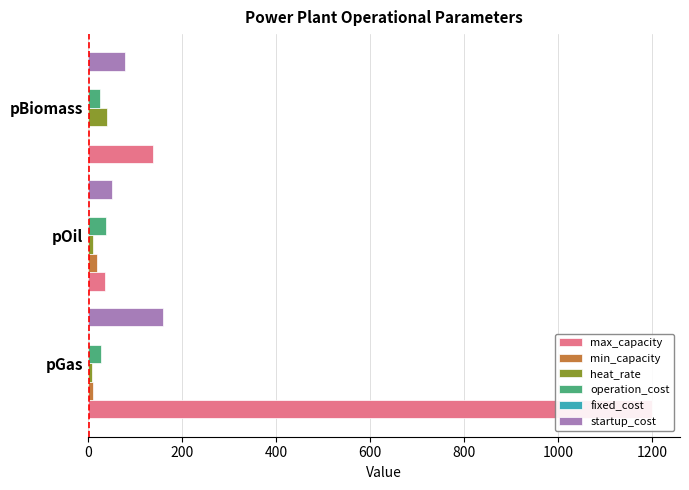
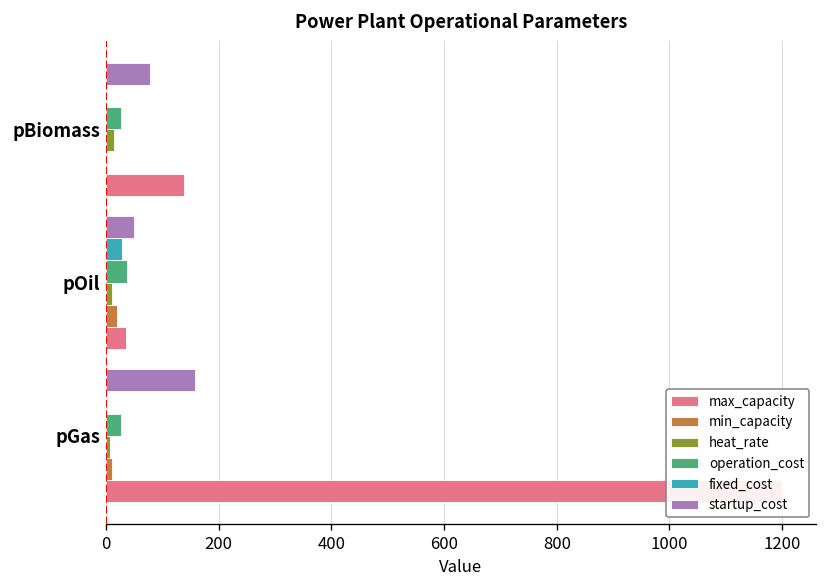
heat_rate, pBiomass: 40 -> 10
fixed_cost, pOil: 0 -> 30
